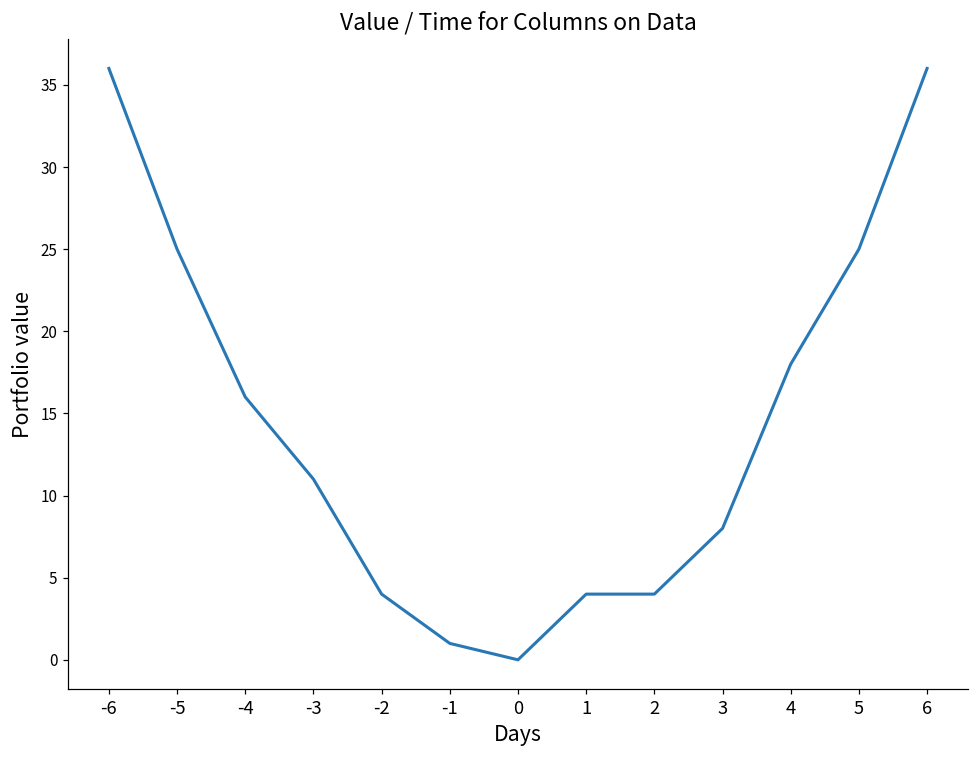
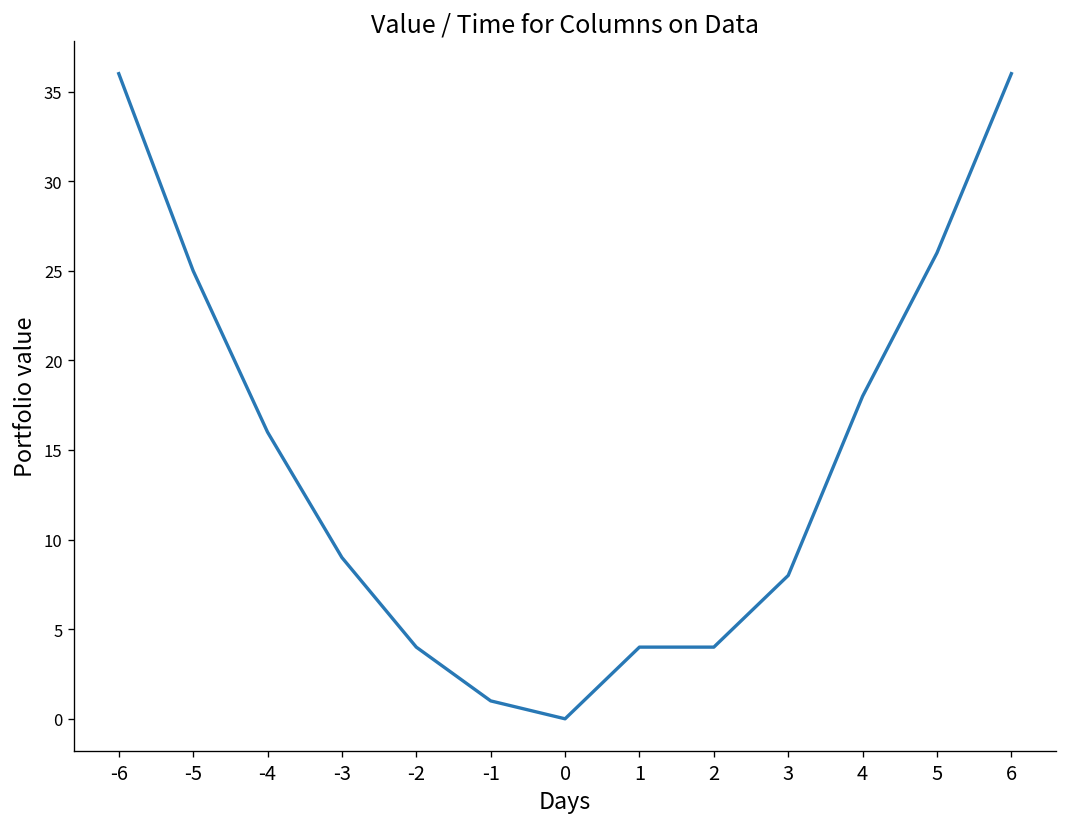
-3: 11 -> 9
5: 25 -> 26
